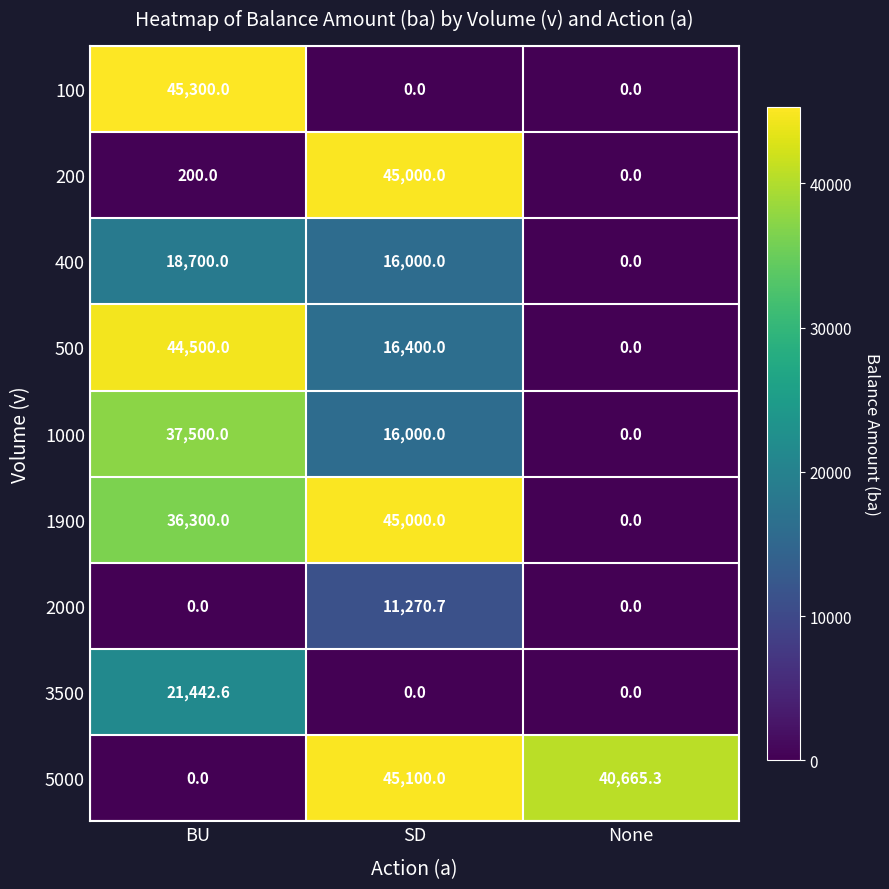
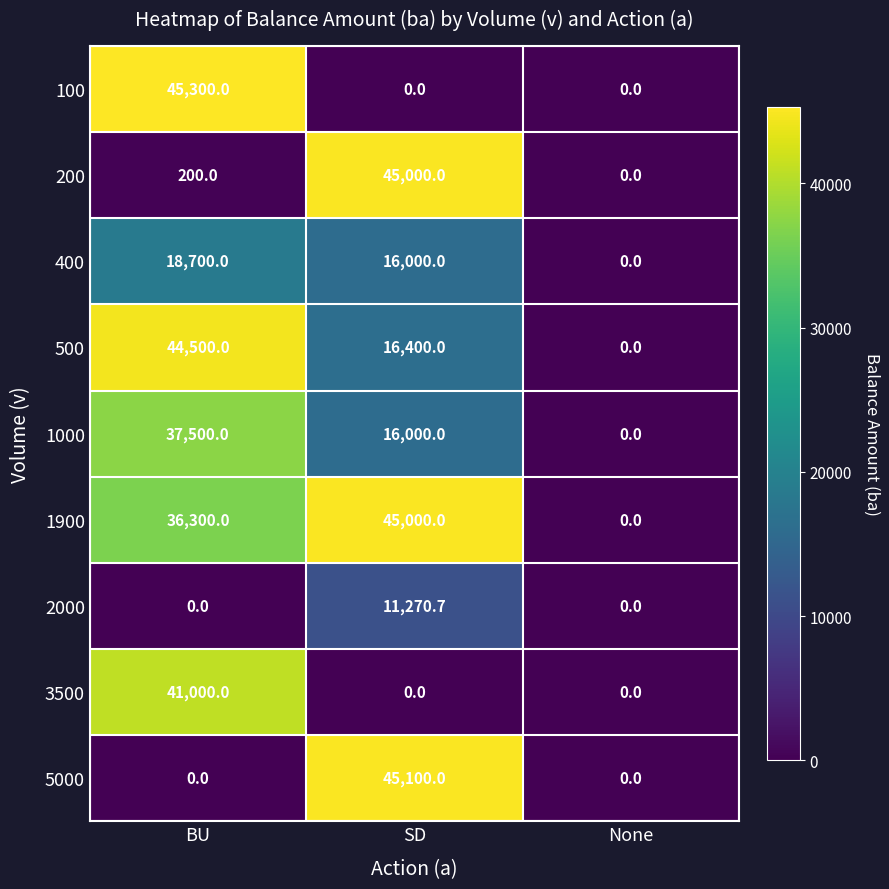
3500, BU: 21,442.6 -> 41,000.0
5000, None: 40,665.3 -> 0.0
